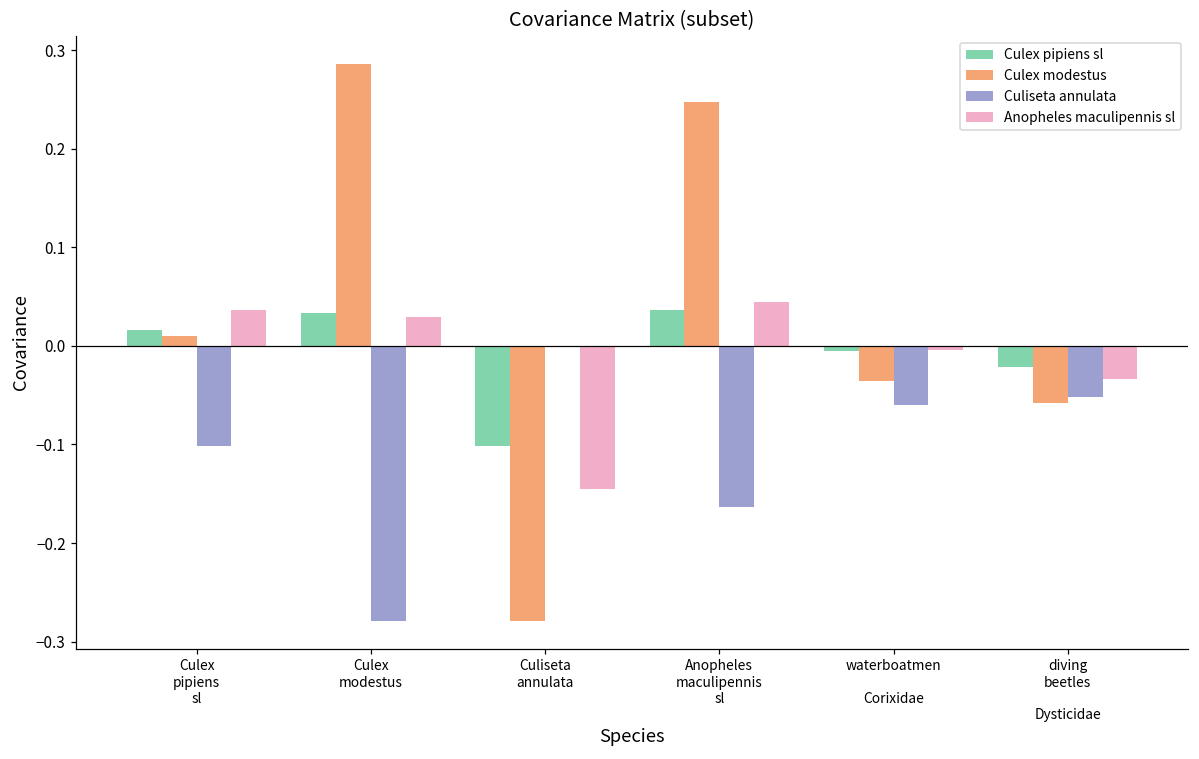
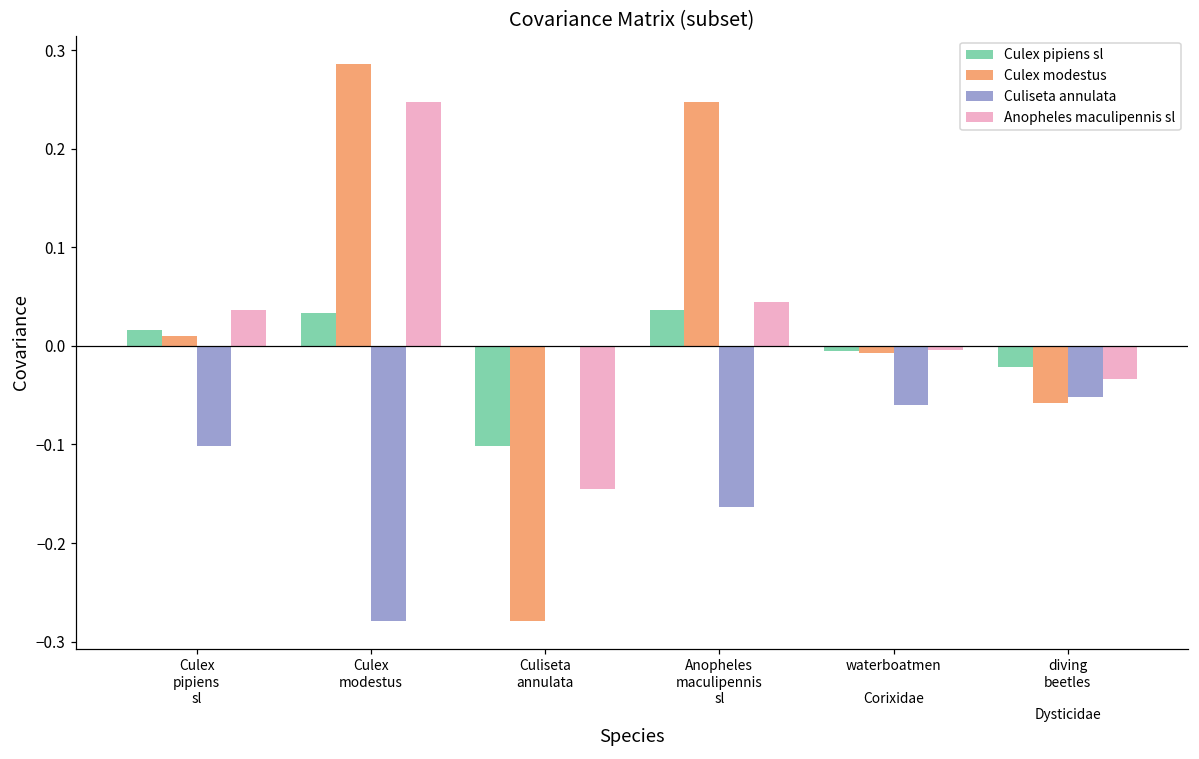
Anopheles maculipennis sl, Culex modestus: 0.03 -> 0.25
Culex modestus, waterboatmen Corixidae: -0.04 -> -0.01
